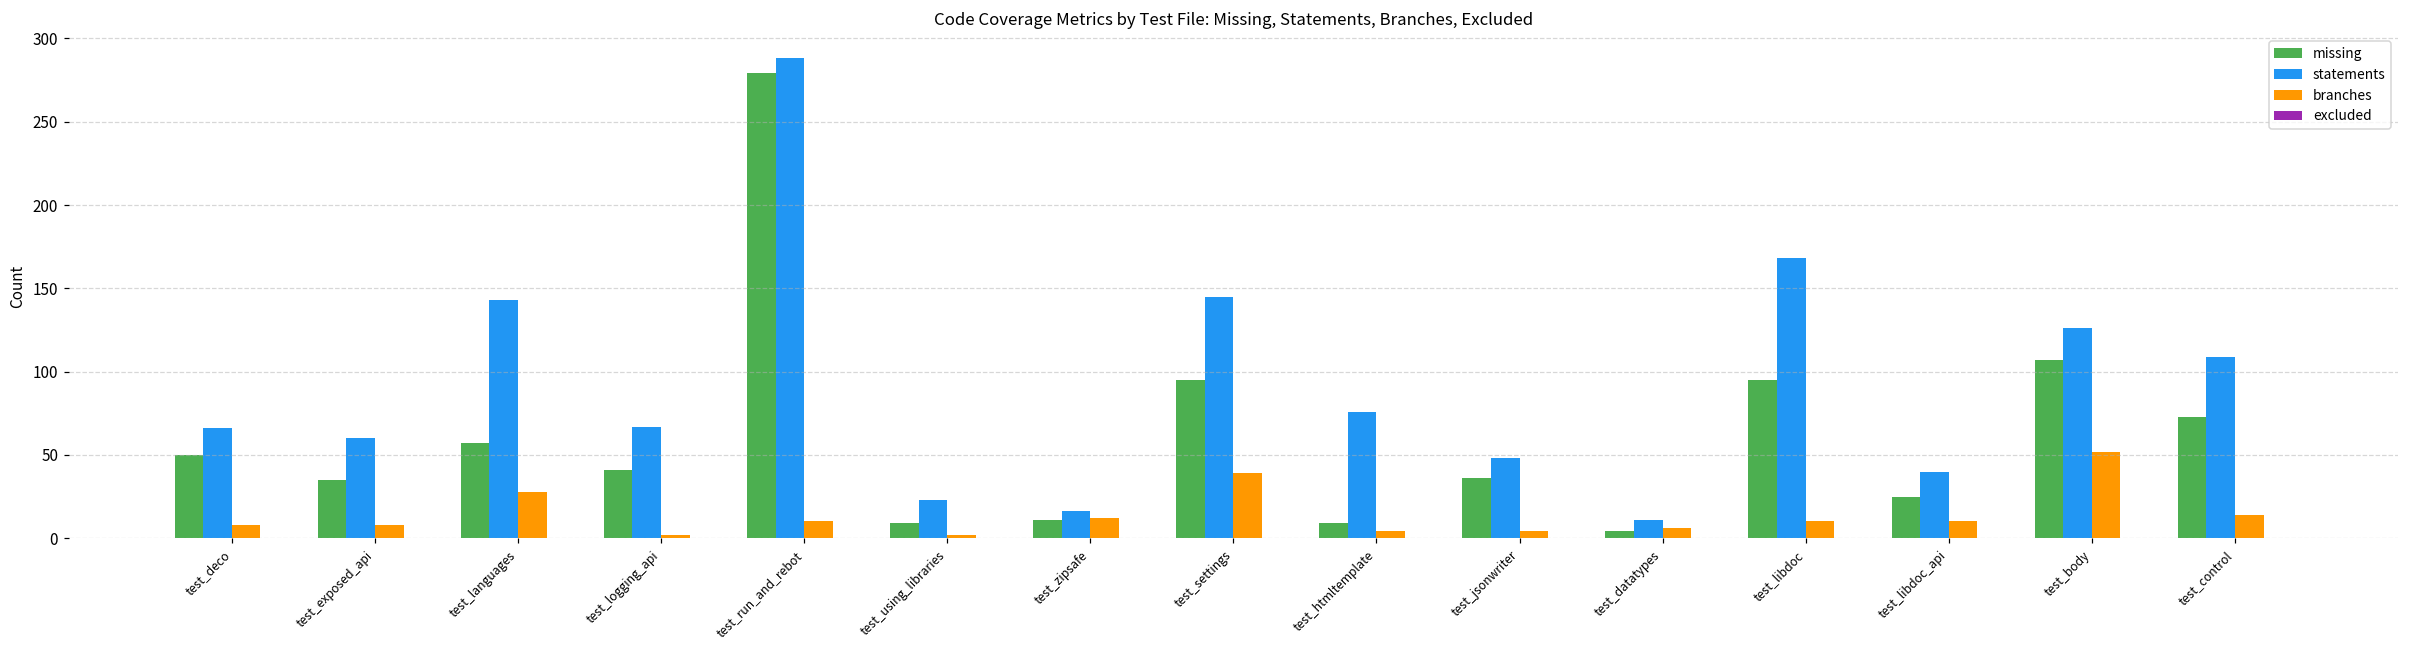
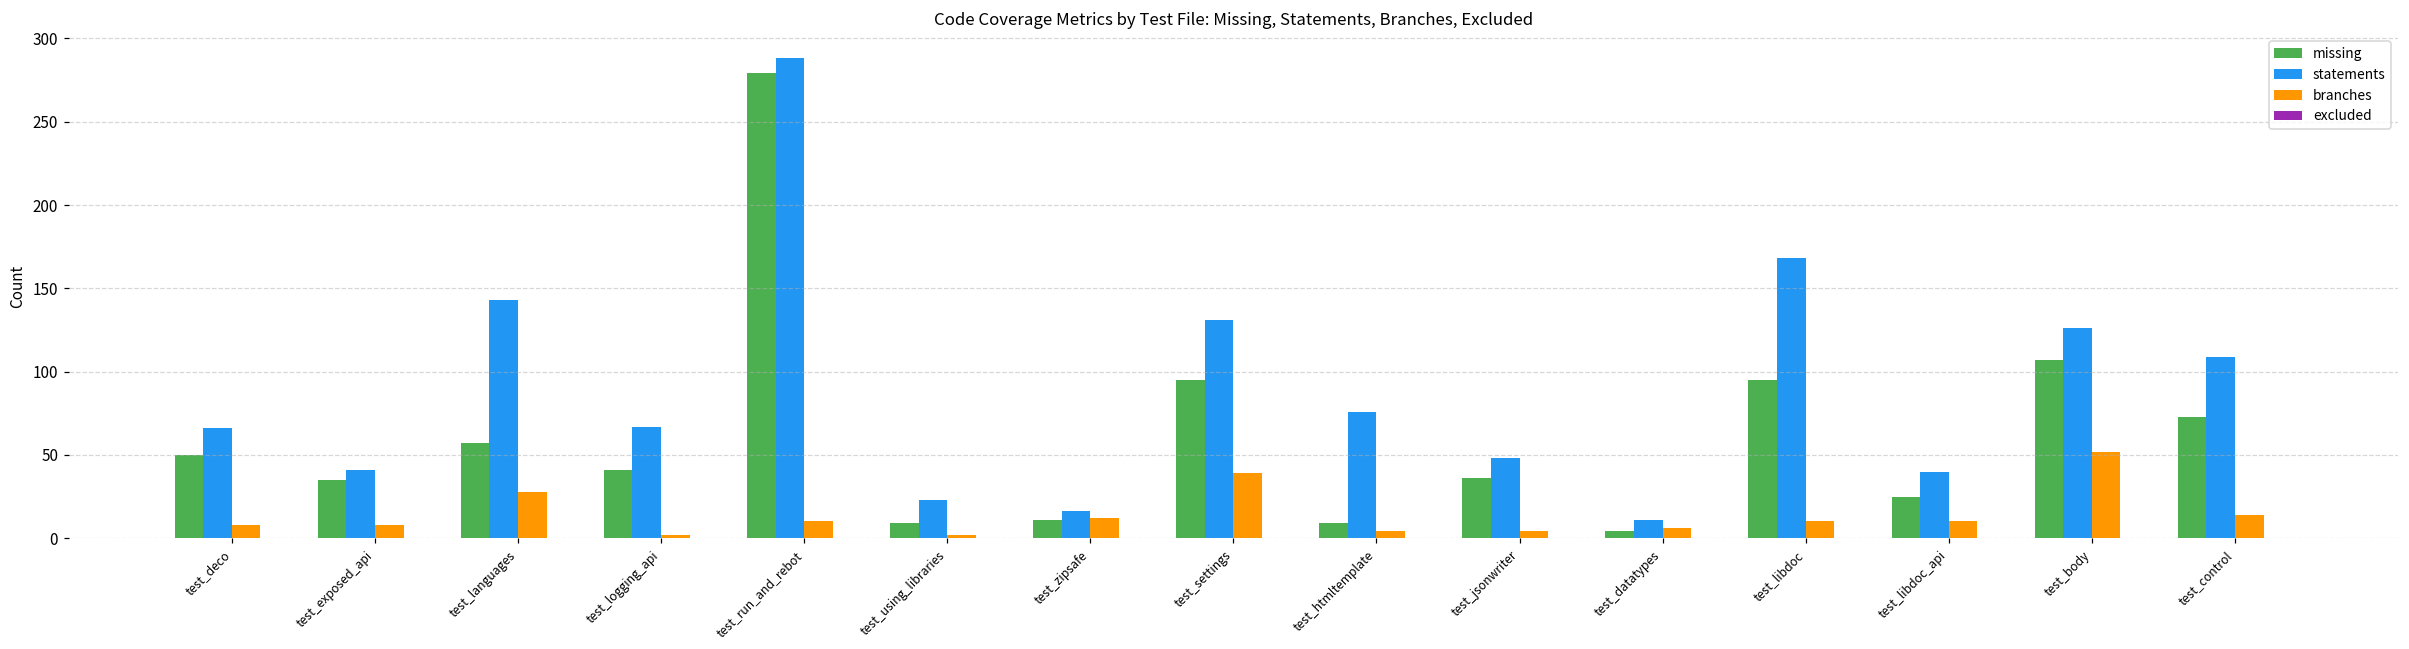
statements, test_exposed_api: 60 -> 41
statements, test_settings: 145 -> 131
